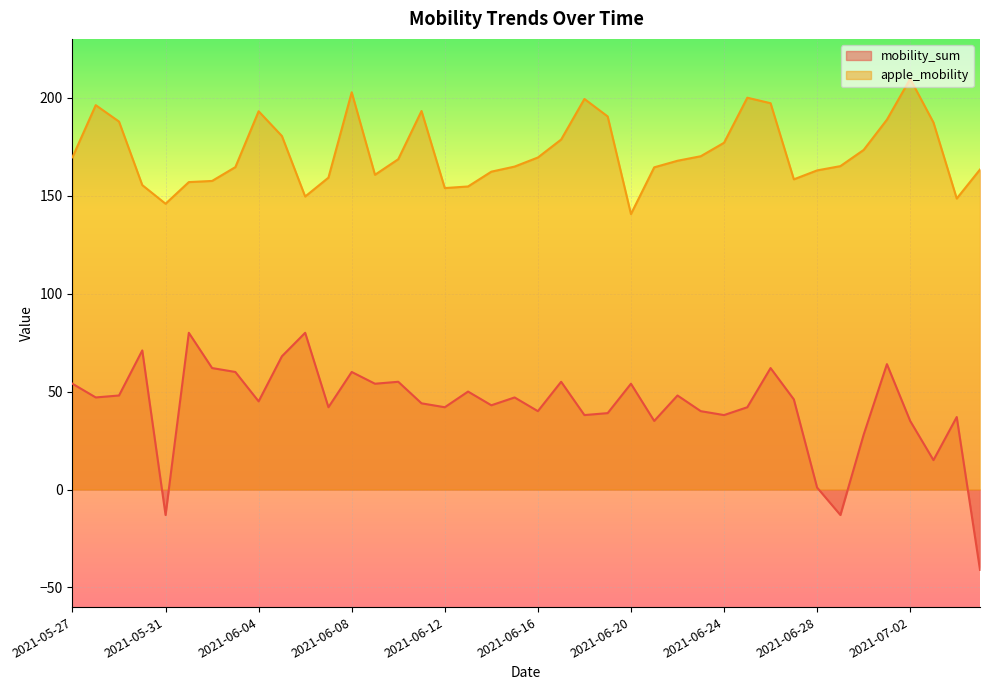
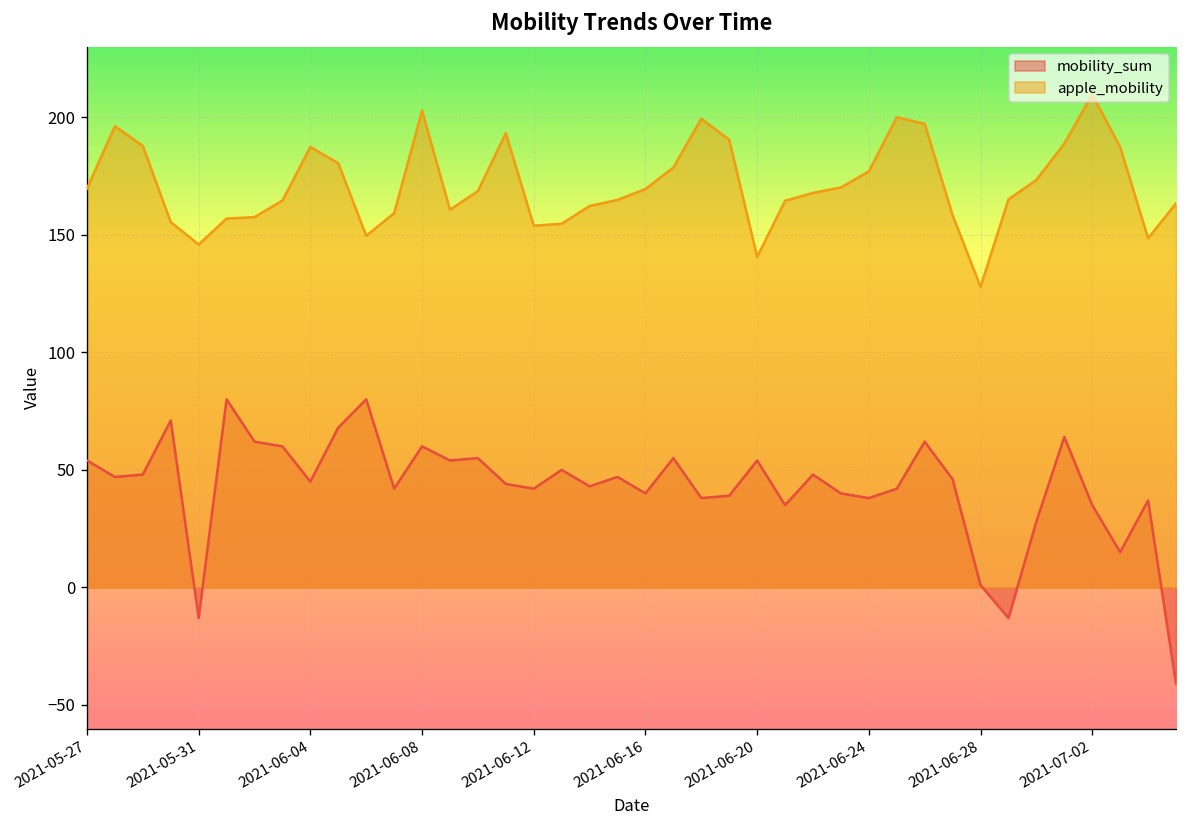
apple_mobility, 2021-06-04: 193 -> 187
apple_mobility, 2021-06-28: 163 -> 128
